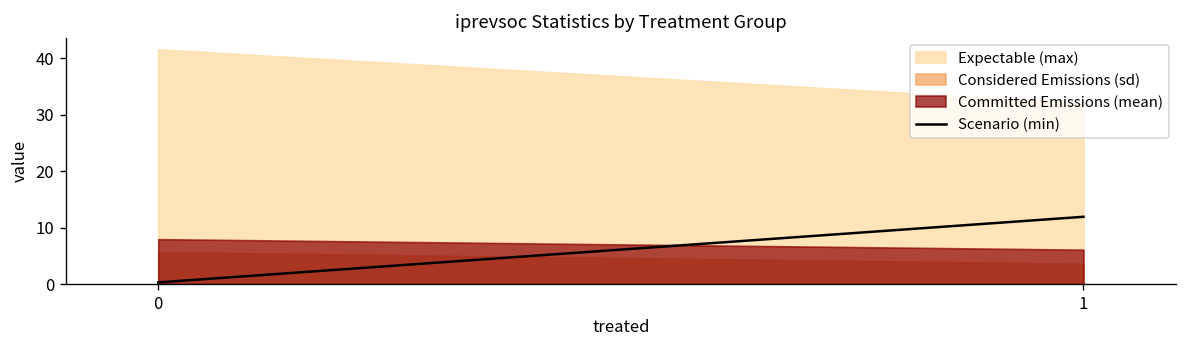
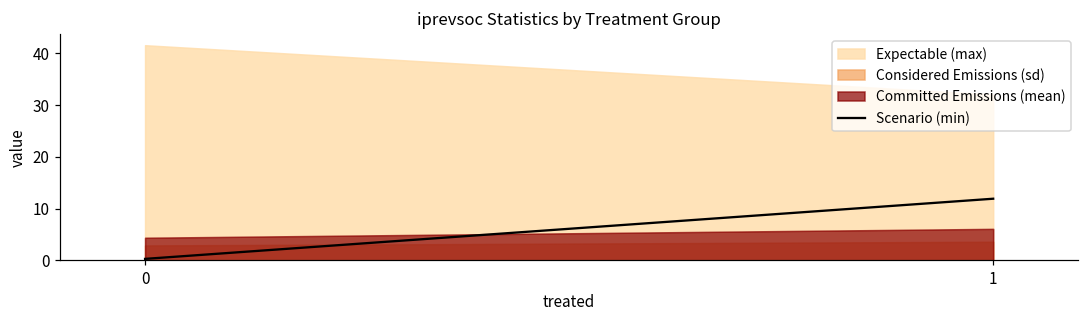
Considered Emissions (sd), 0: 6 -> 3
Committed Emissions (mean), 0: 8 -> 4
